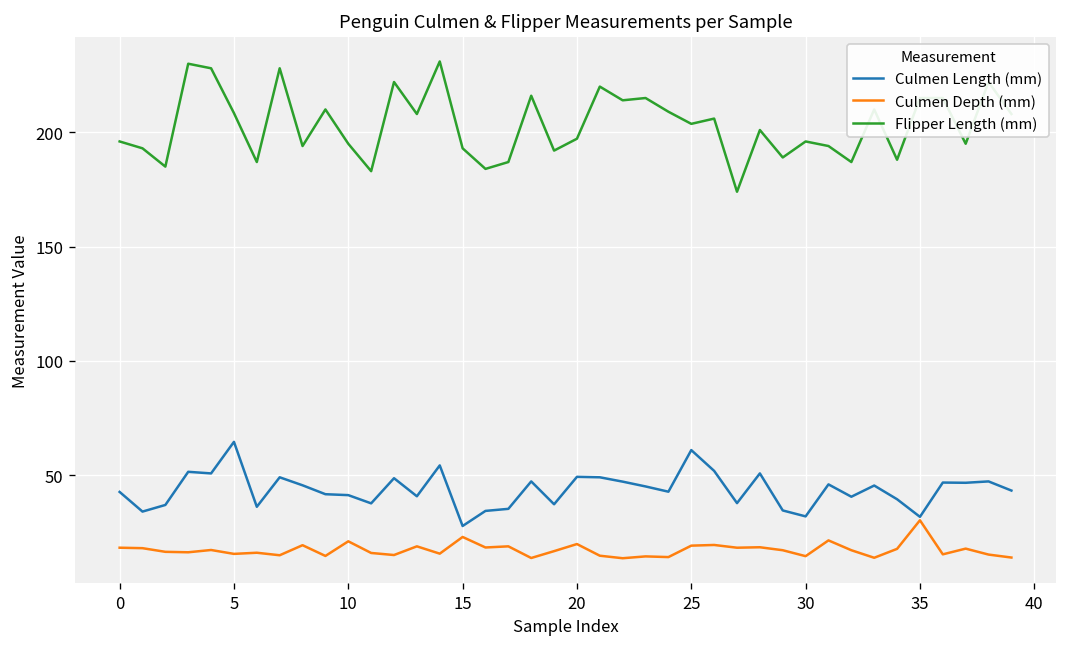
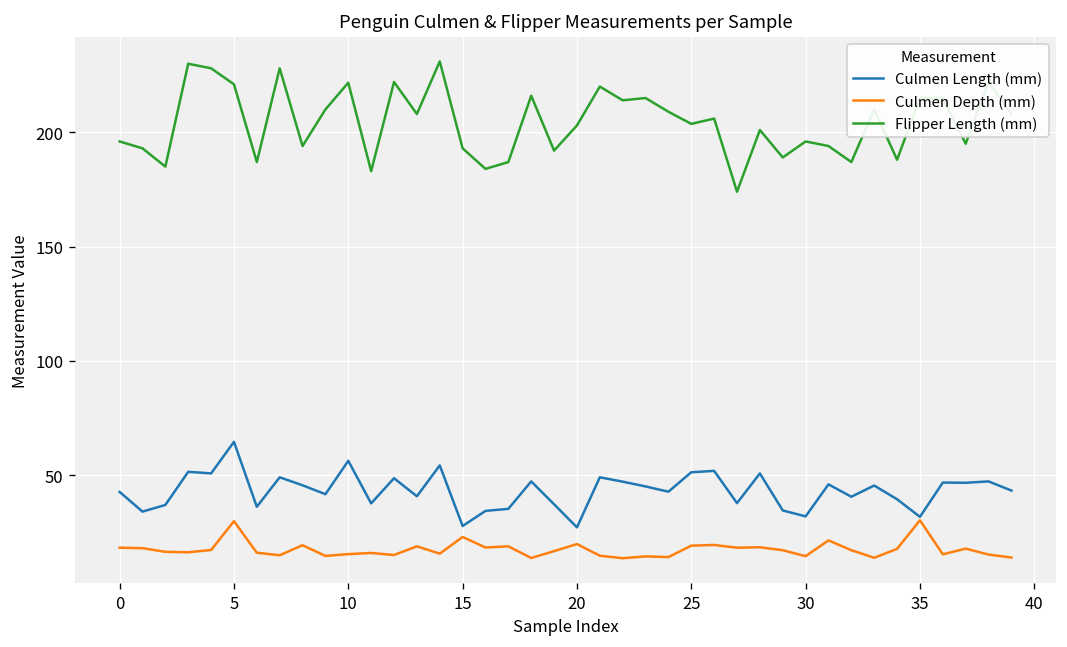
Culmen Depth (mm), 5: 16 -> 30
Flipper Length (mm), 5: 208 -> 221
Culmen Length (mm), 10: 41 -> 56
Culmen Depth (mm), 10: 21 -> 16
Flipper Length (mm), 10: 195 -> 222
Culmen Length (mm), 20: 49 -> 27
Flipper Length (mm), 20: 197 -> 203
Culmen Length (mm), 25: 61 -> 51
